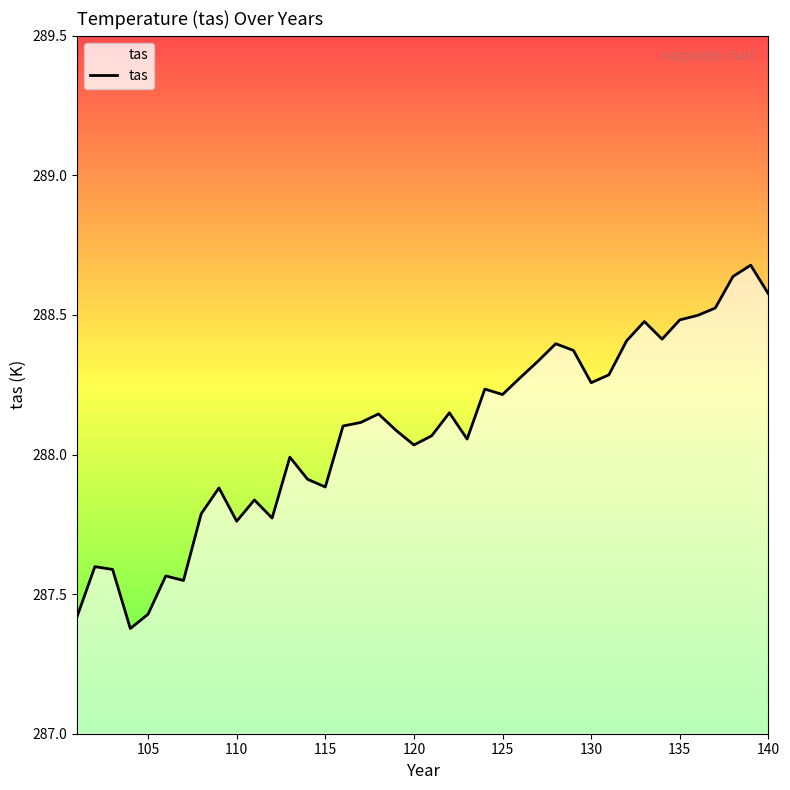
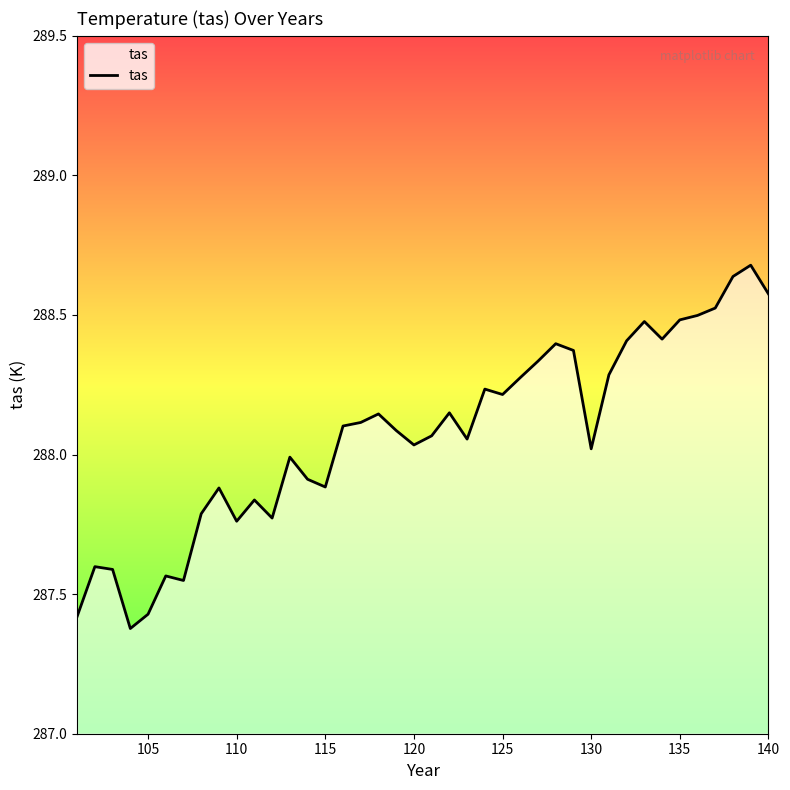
130: 288.26 -> 288.02
